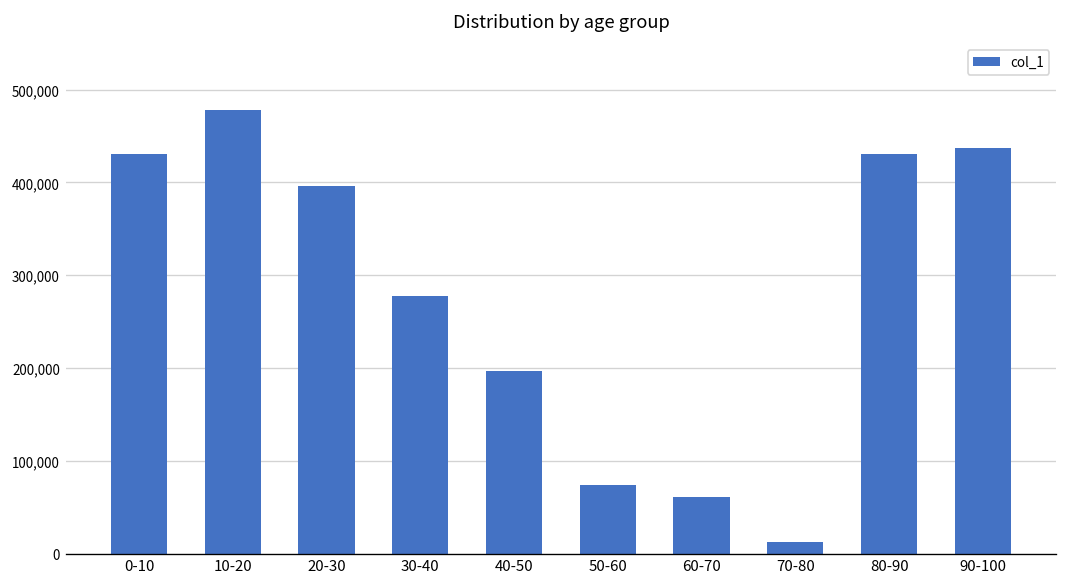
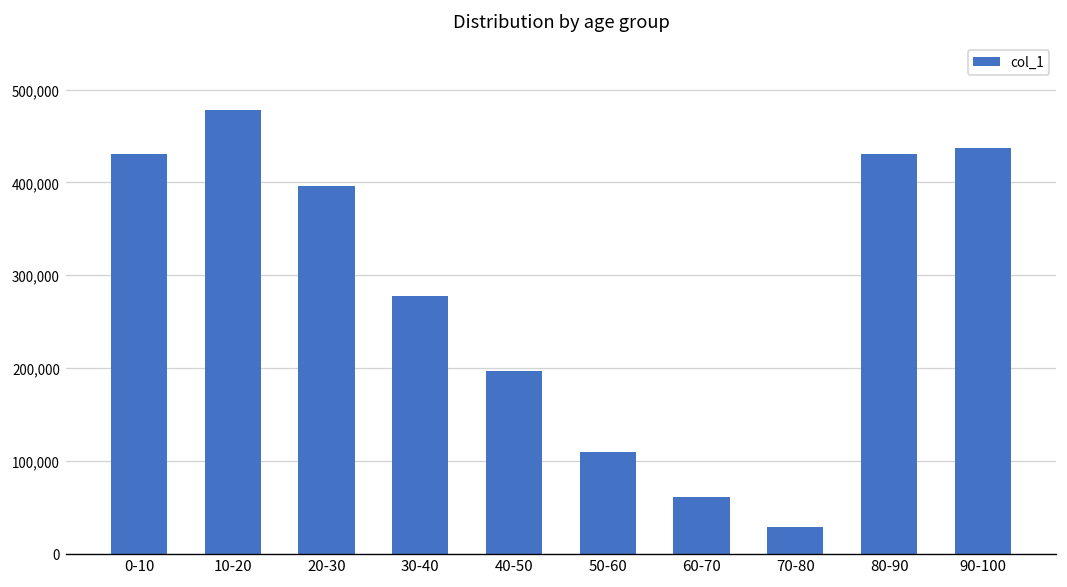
50-60: 70,000 -> 110,000
70-80: 10,000 -> 30,000
